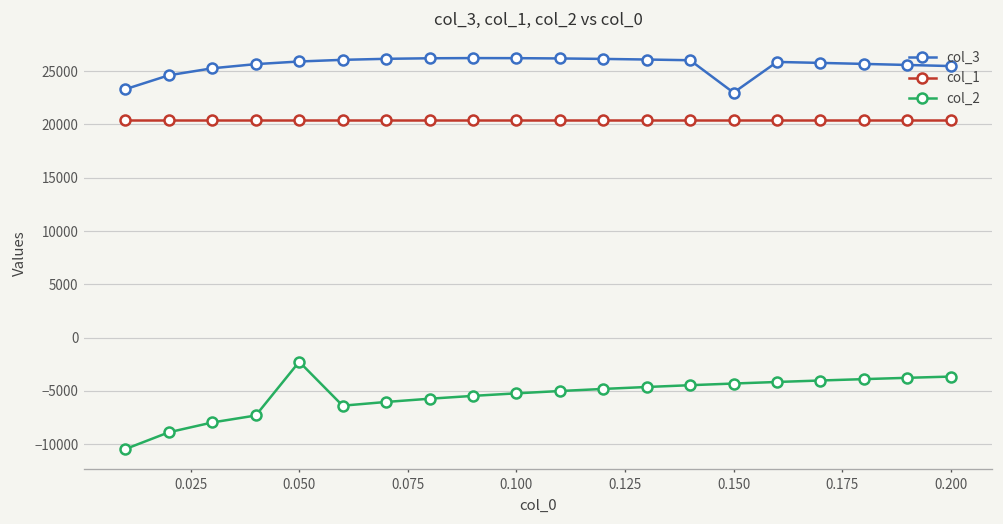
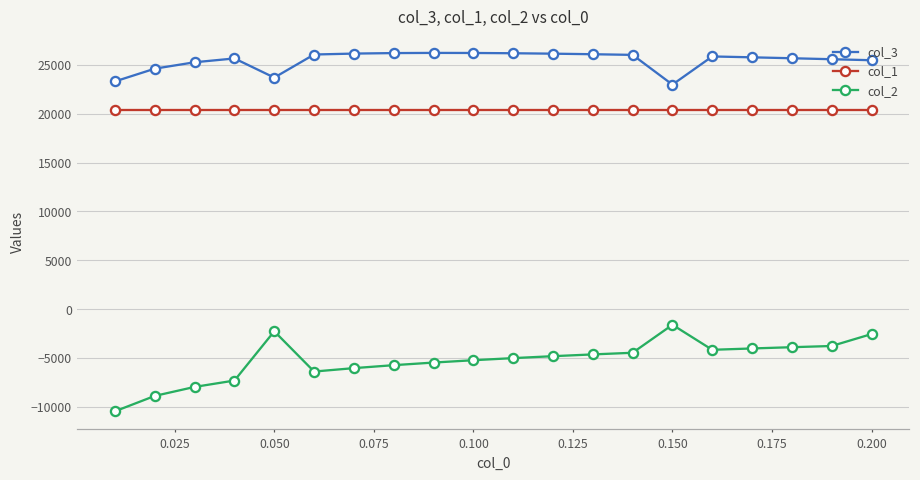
col_3, 0.050: 26000 -> 24000
col_2, 0.150: -4000 -> -2000
col_2, 0.200: -4000 -> -3000
